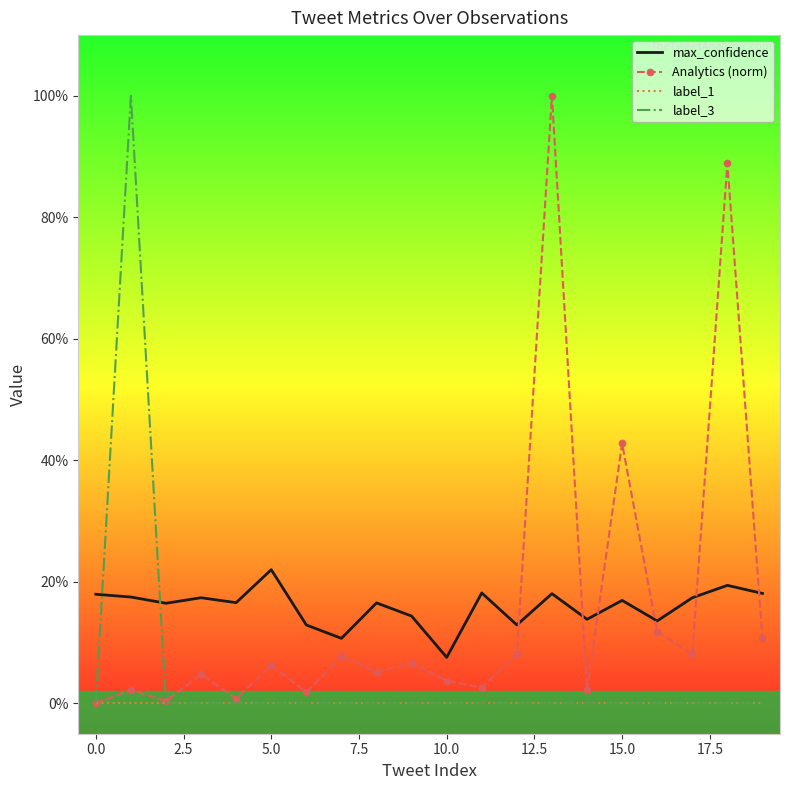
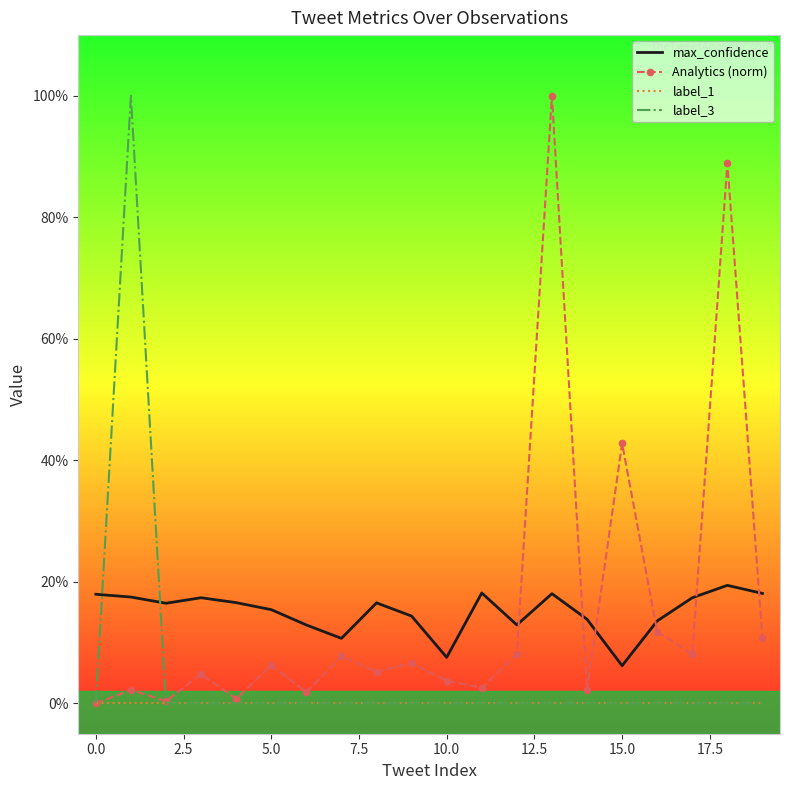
max_confidence, 5.0: 22% -> 15%
max_confidence, 15.0: 17% -> 6%
